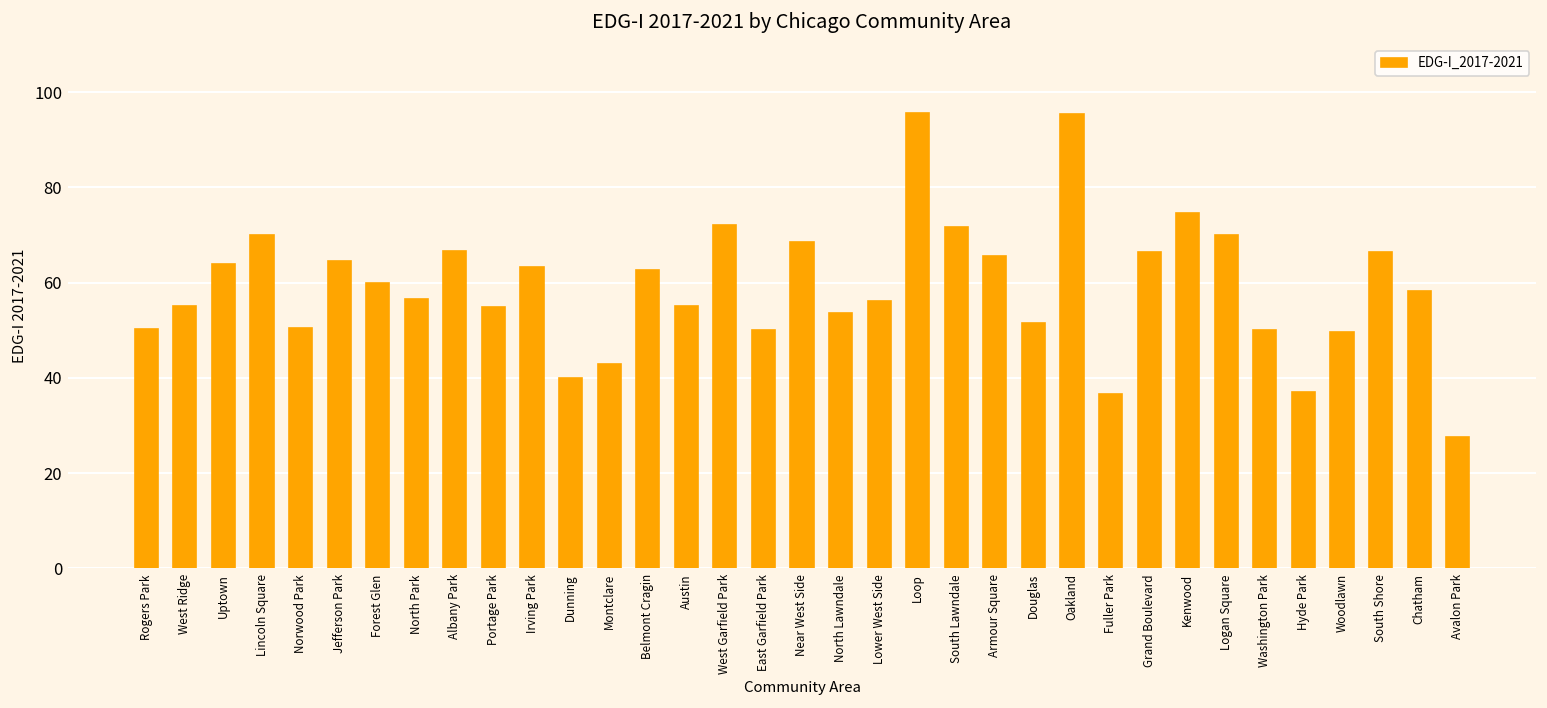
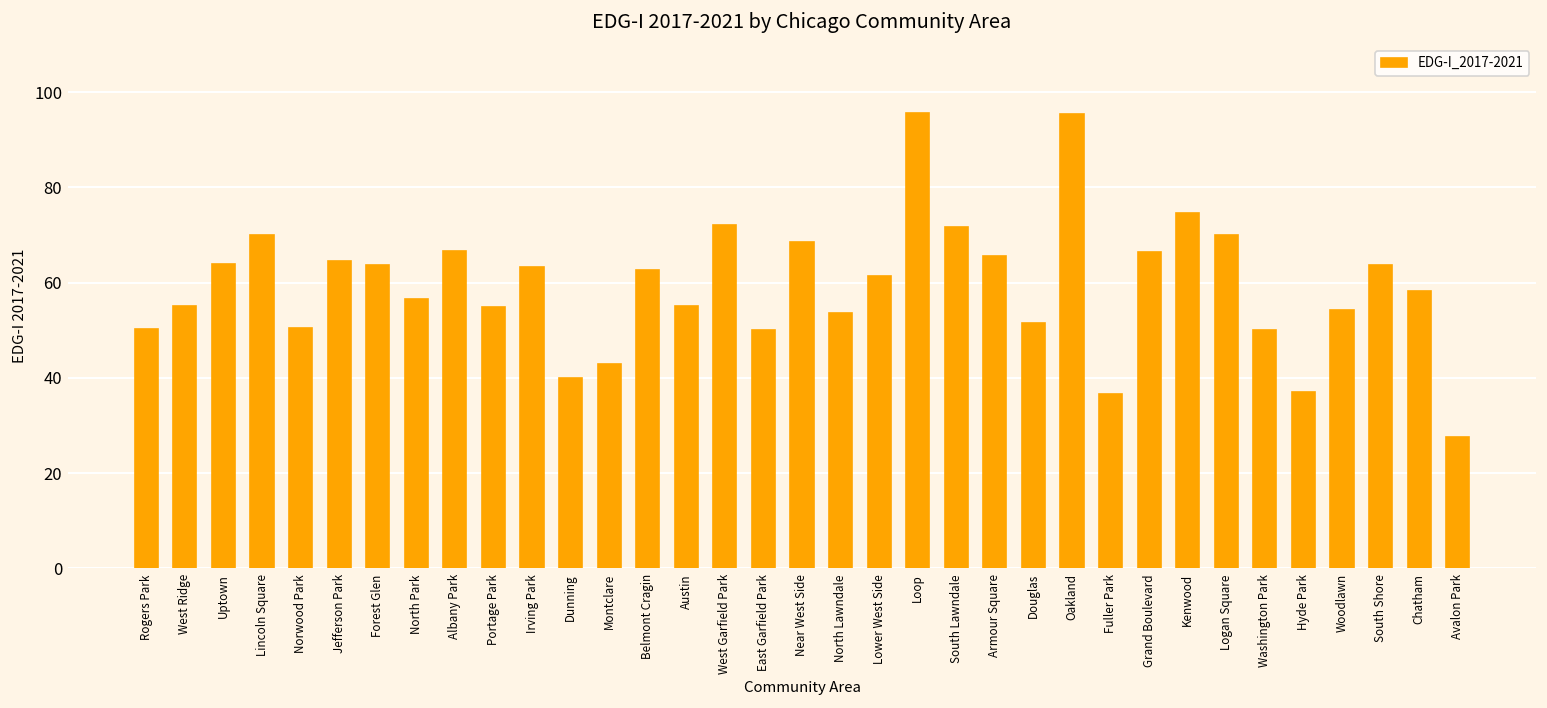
Forest Glen: 60 -> 64
Lower West Side: 56 -> 61
Woodlawn: 50 -> 54
South Shore: 66 -> 64
